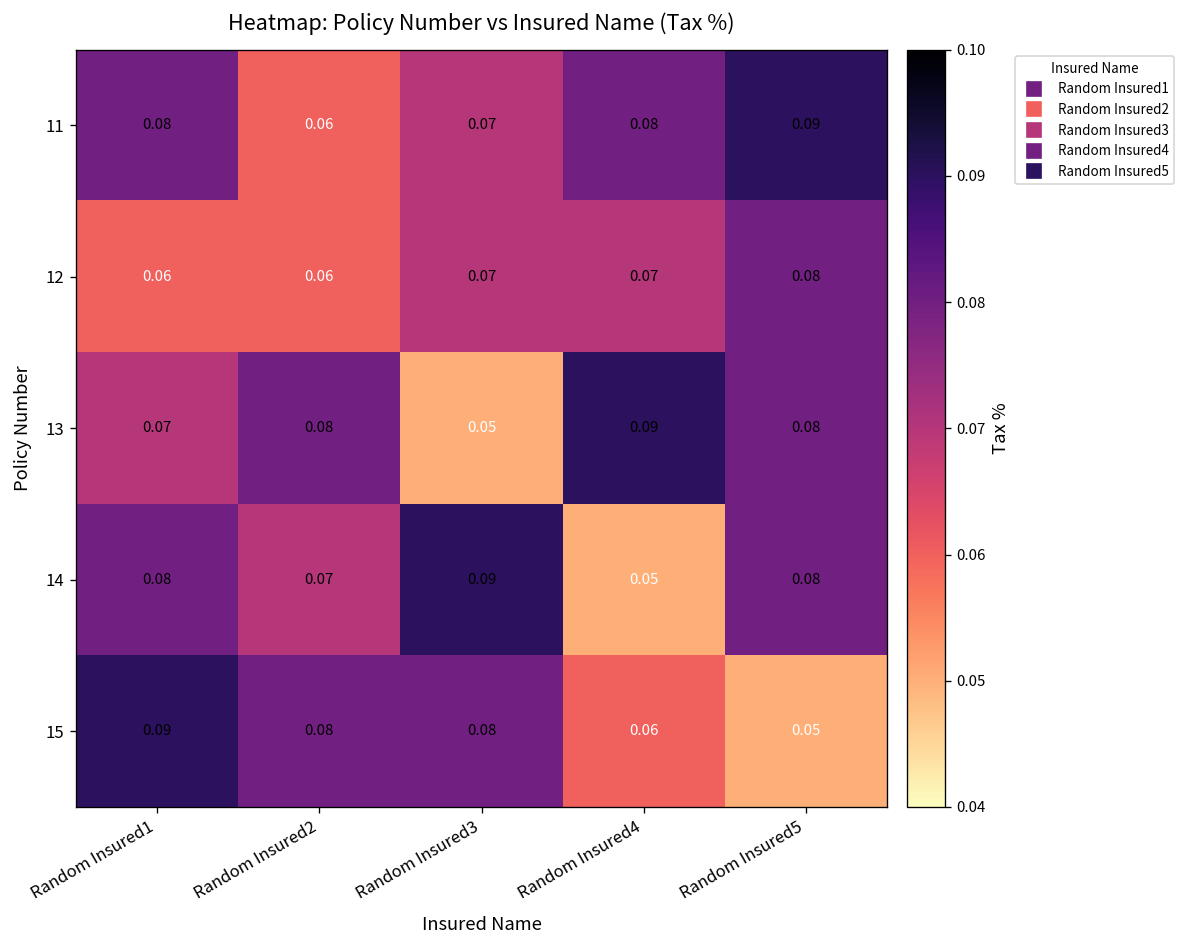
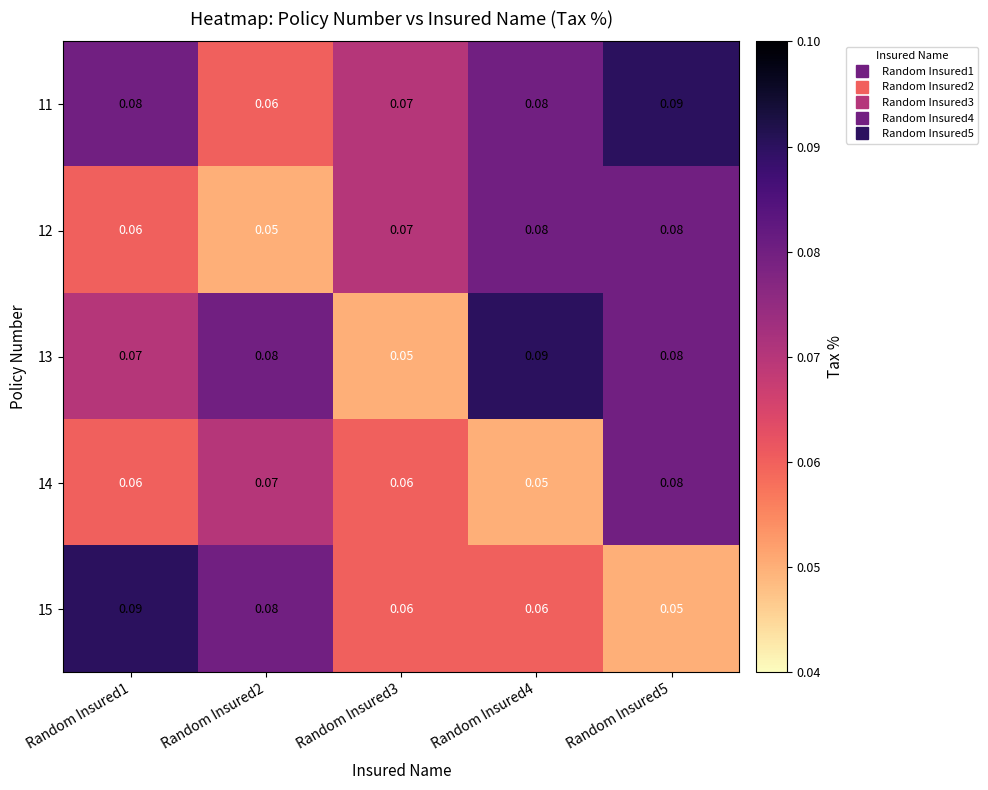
12, Random Insured2: 0.06 -> 0.05
12, Random Insured4: 0.07 -> 0.08
14, Random Insured1: 0.08 -> 0.06
14, Random Insured3: 0.09 -> 0.06
15, Random Insured3: 0.08 -> 0.06
